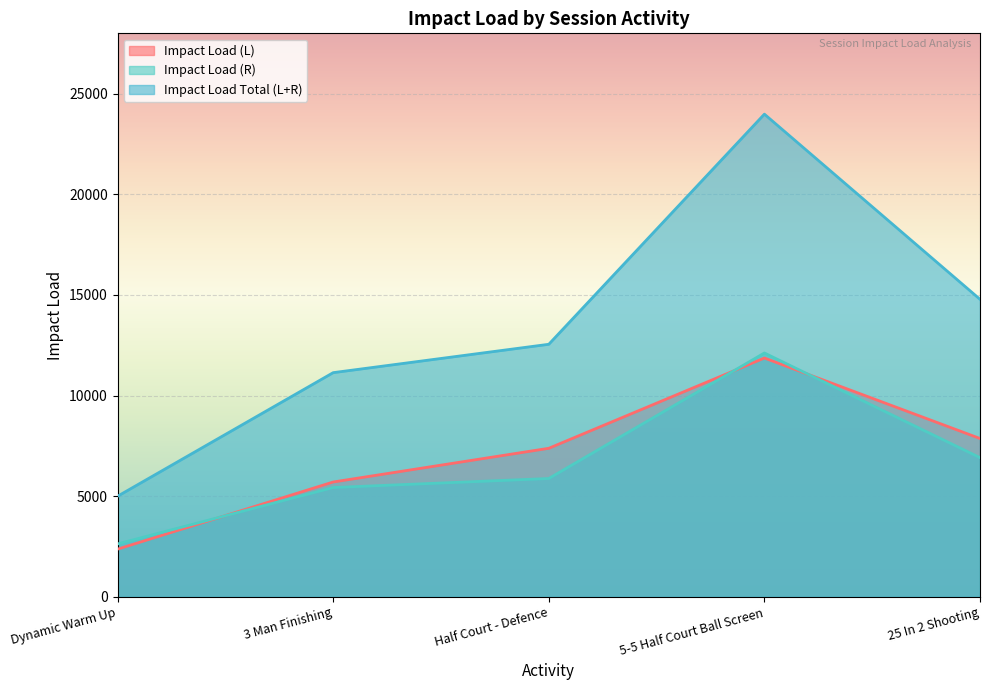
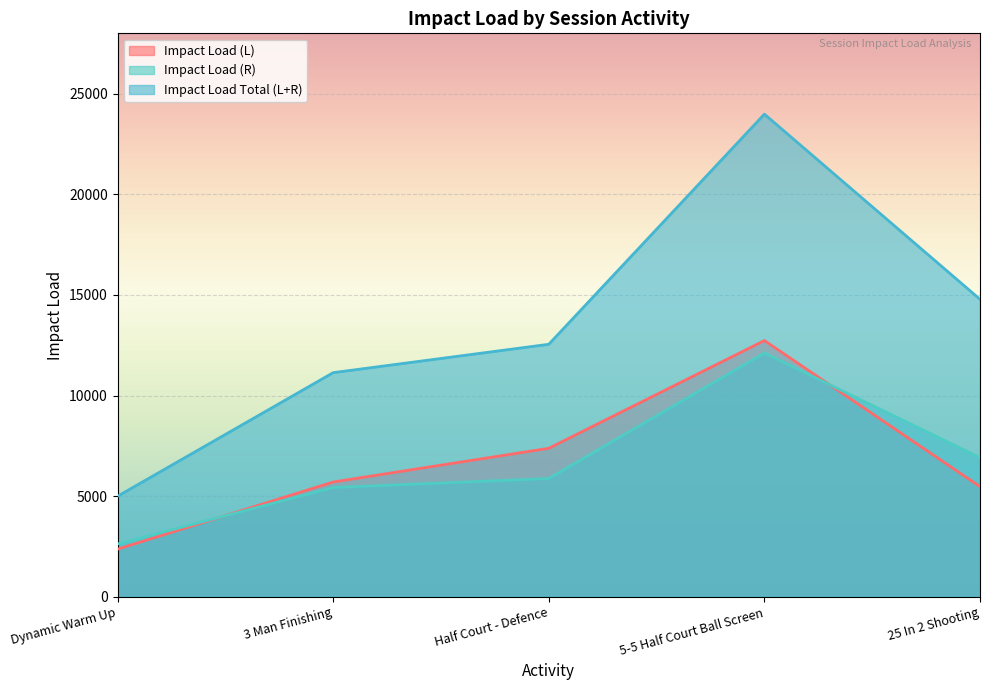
Impact Load (L), 5-5 Half Court Ball Screen: 11900 -> 12700
Impact Load (L), 25 In 2 Shooting: 7900 -> 5500
